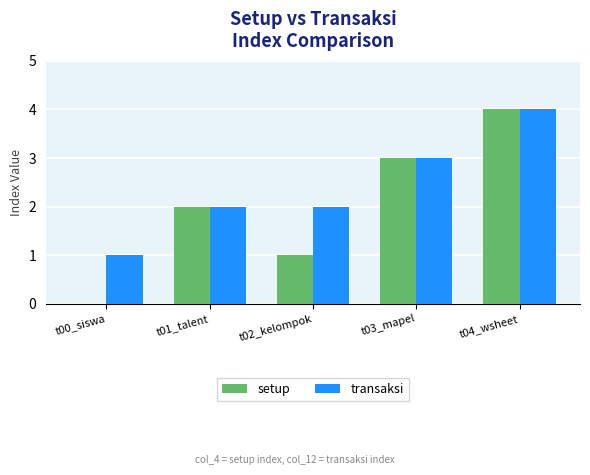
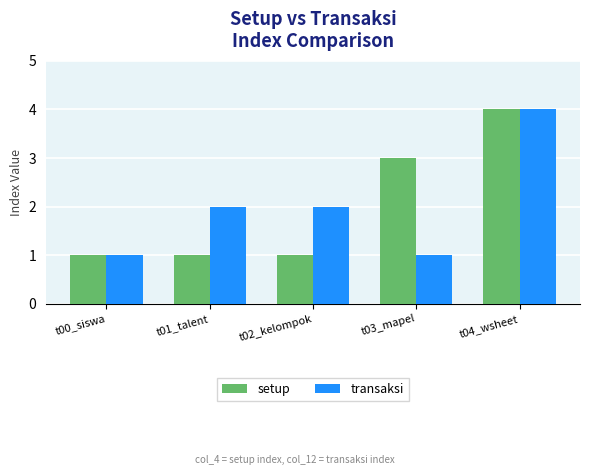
setup, t00_siswa: 0 -> 1
setup, t01_talent: 2 -> 1
transaksi, t03_mapel: 3 -> 1
